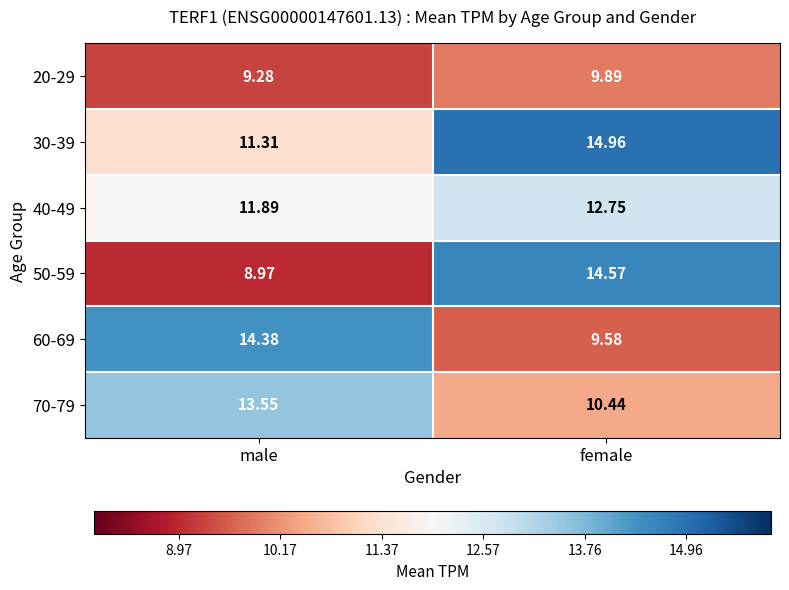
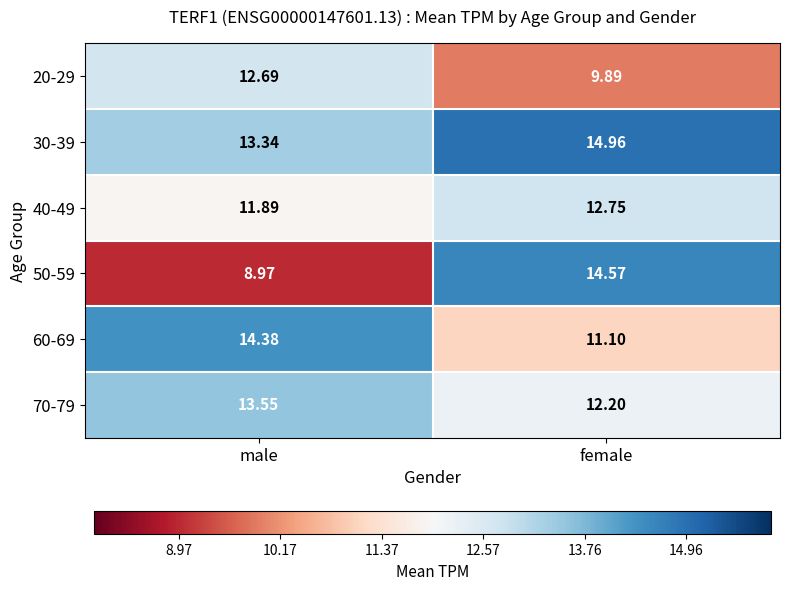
20-29, male: 9.28 -> 12.69
30-39, male: 11.31 -> 13.34
60-69, female: 9.58 -> 11.10
70-79, female: 10.44 -> 12.20
